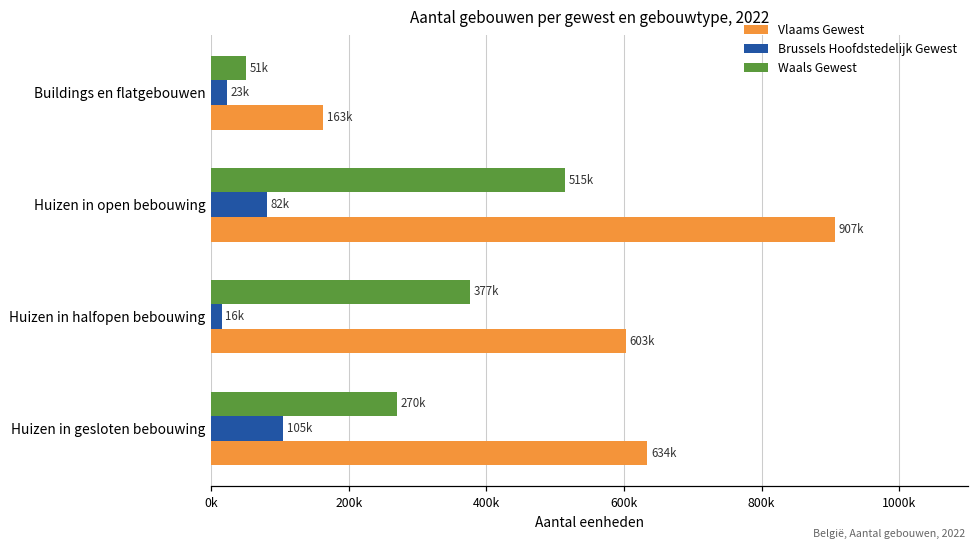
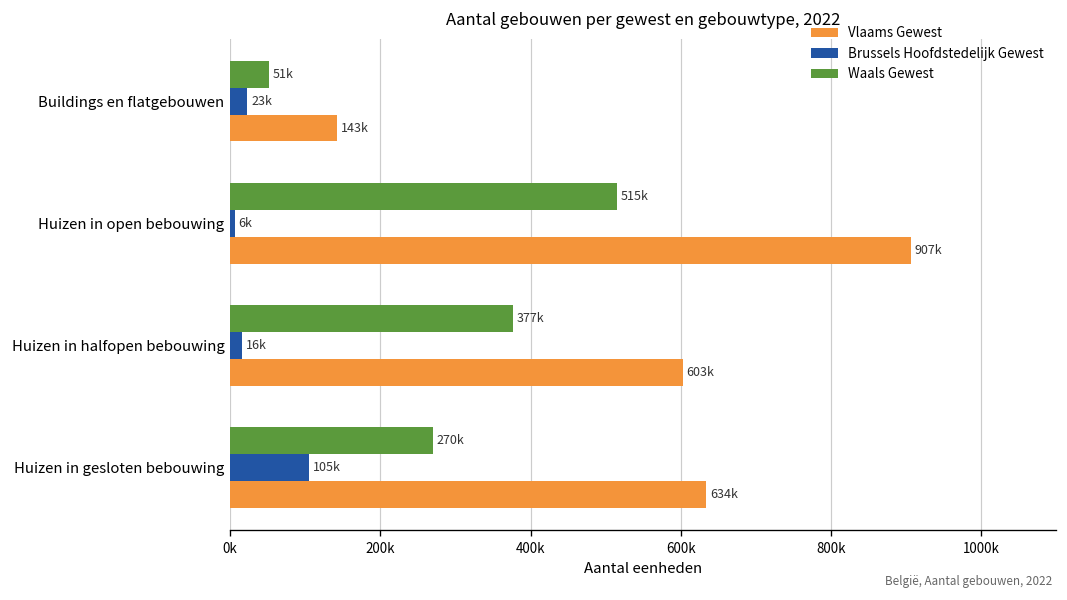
Vlaams Gewest, Buildings en flatgebouwen: 163k -> 143k
Brussels Hoofdstedelijk Gewest, Huizen in open bebouwing: 82k -> 6k
